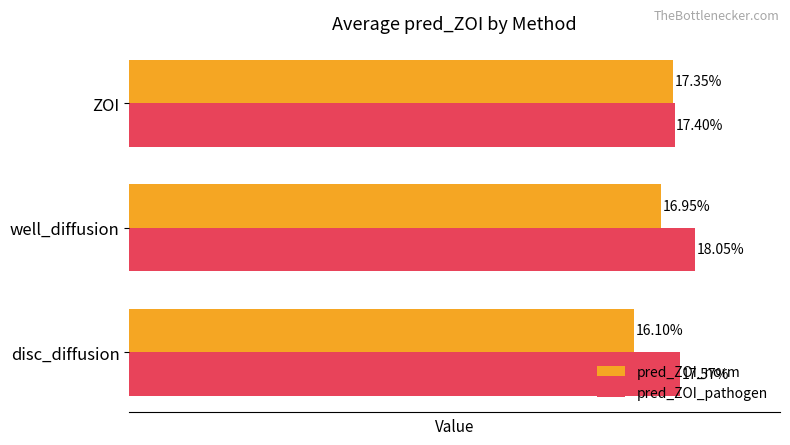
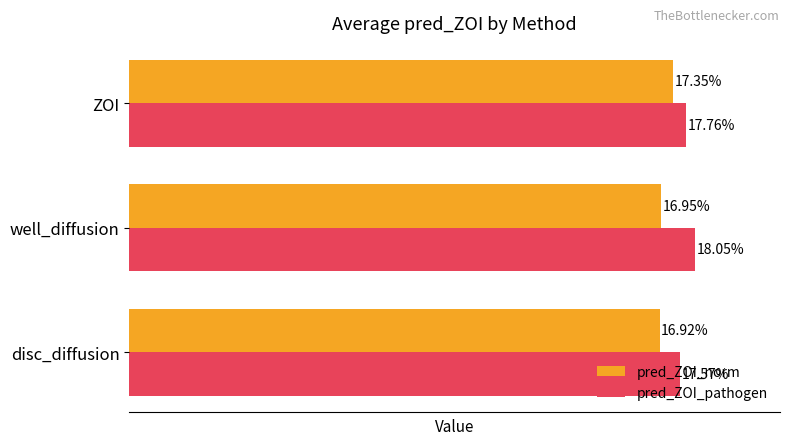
pred_ZOI_pathogen, ZOI: 17.40% -> 17.76%
pred_ZOI_norm, disc_diffusion: 16.10% -> 16.92%
